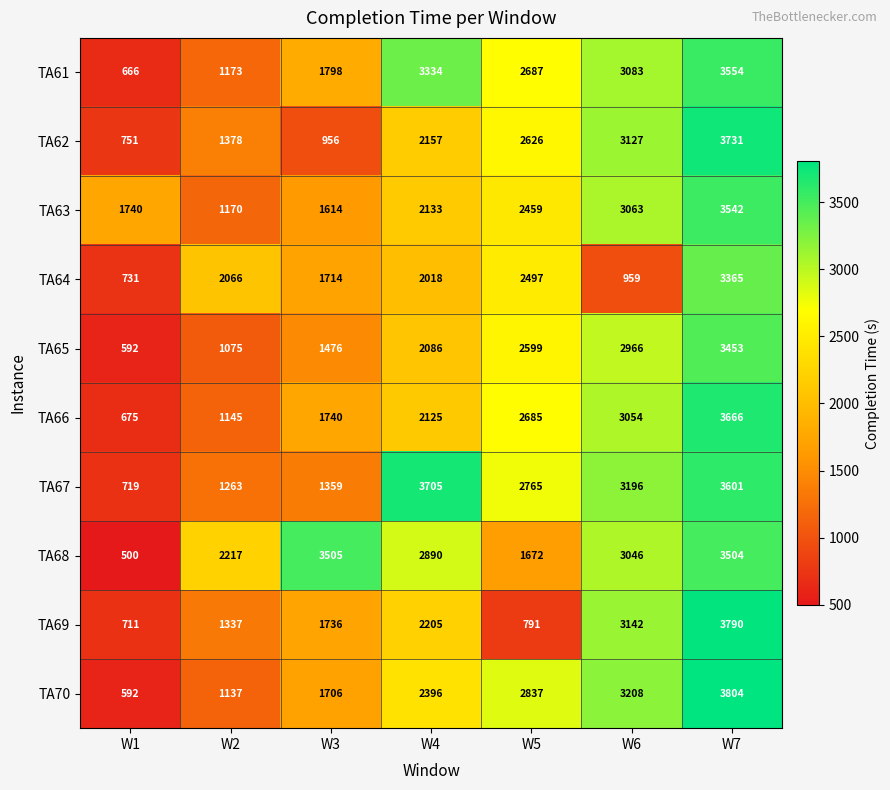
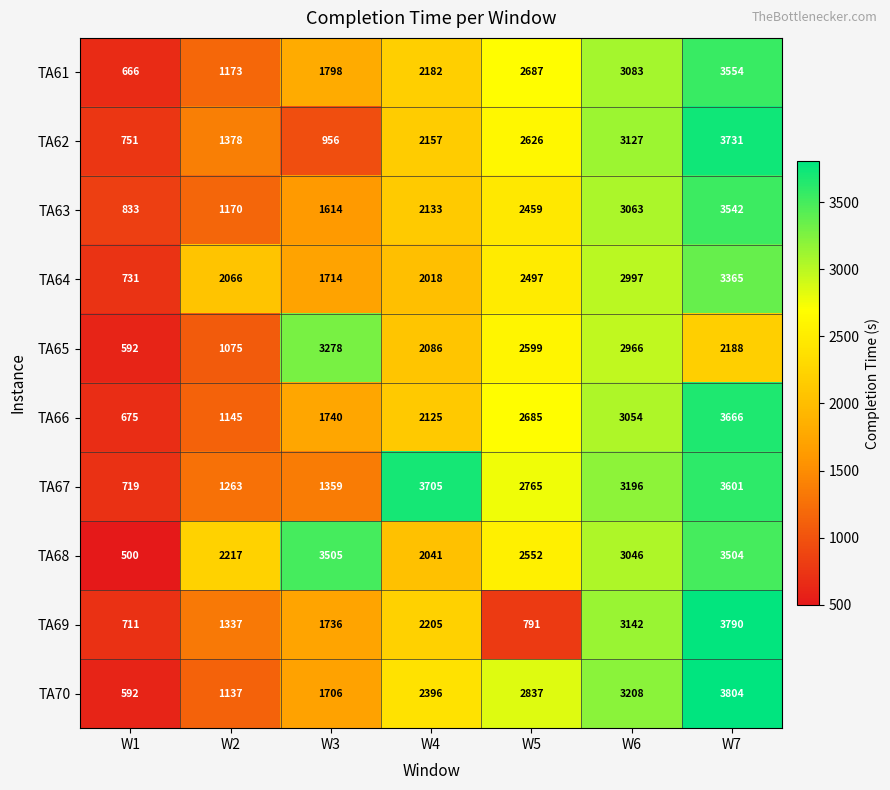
TA61, W4: 3334 -> 2182
TA63, W1: 1740 -> 833
TA64, W6: 959 -> 2997
TA65, W3: 1476 -> 3278
TA65, W7: 3453 -> 2188
TA68, W4: 2890 -> 2041
TA68, W5: 1672 -> 2552
